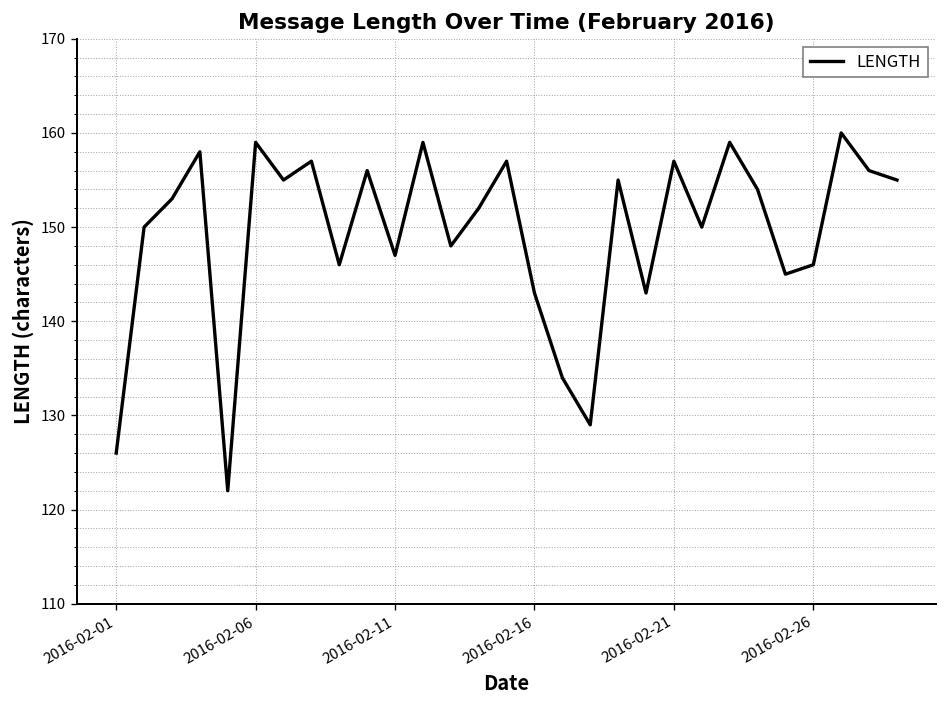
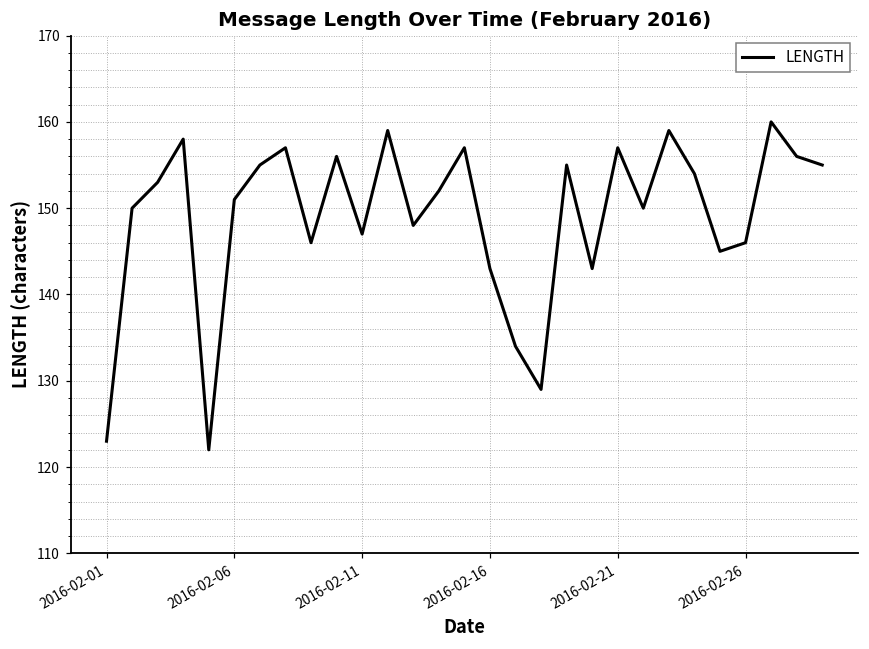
2016-02-01: 126 -> 123
2016-02-06: 159 -> 151
